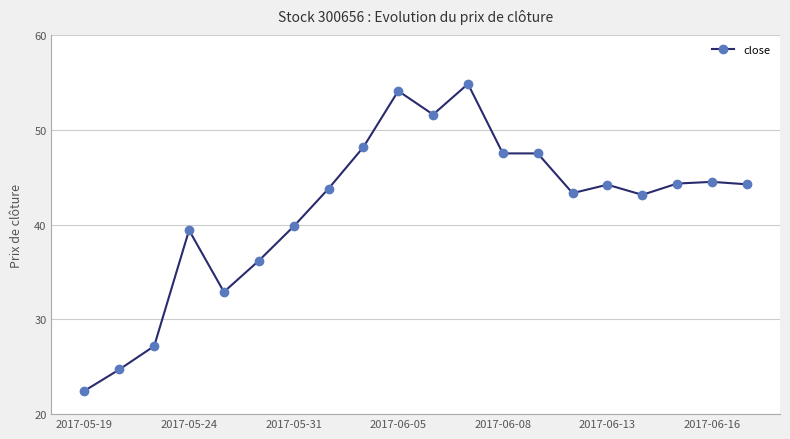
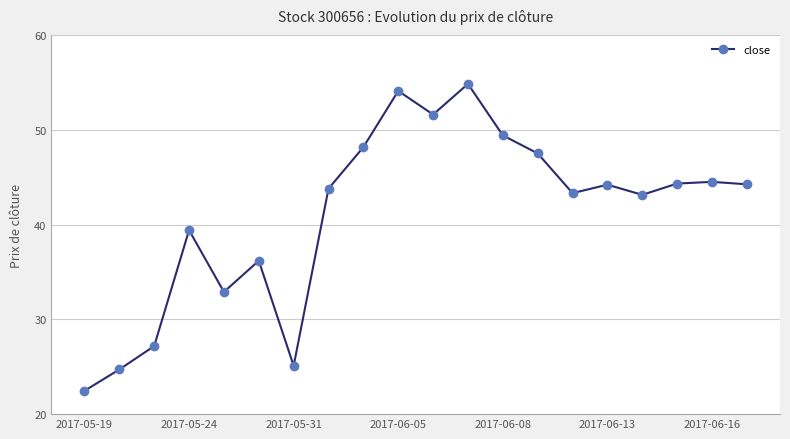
2017-05-31: 40 -> 25
2017-06-08: 48 -> 49
